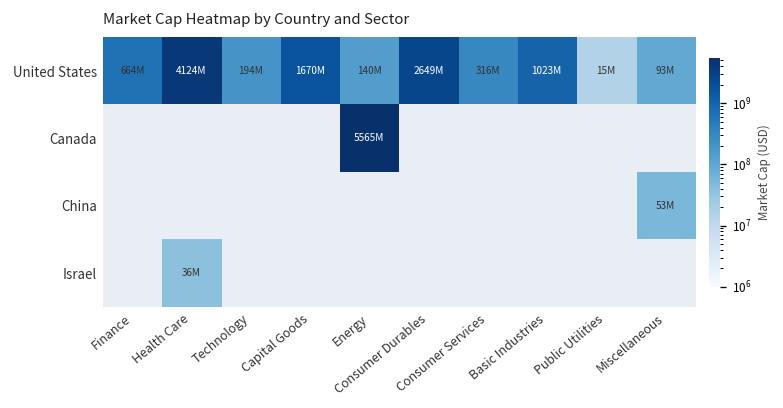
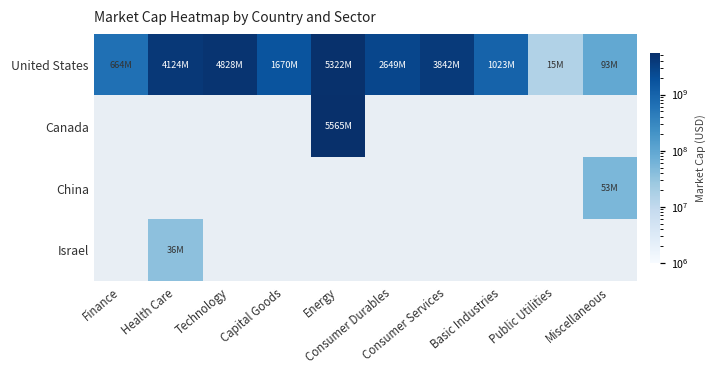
United States, Technology: 194M -> 4828M
United States, Energy: 140M -> 5322M
United States, Consumer Services: 316M -> 3842M
